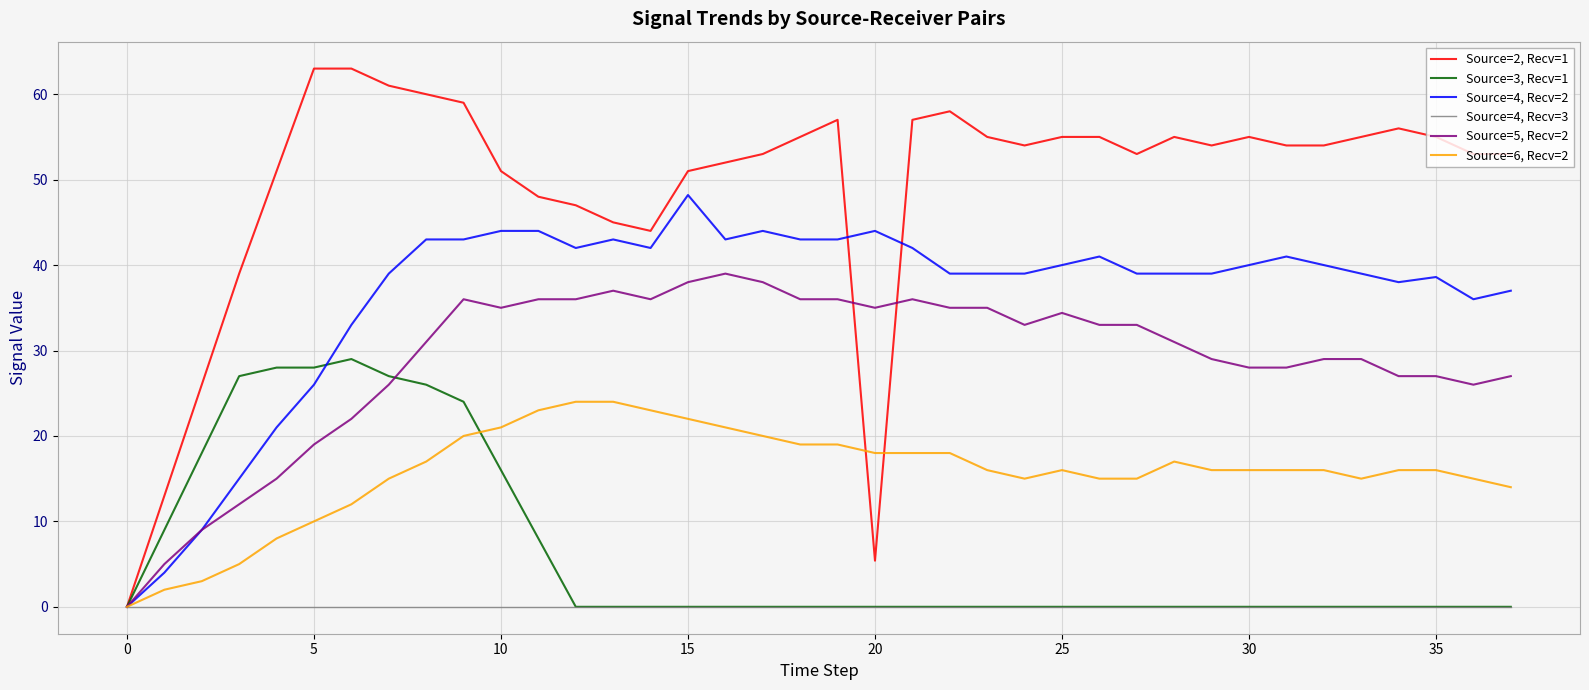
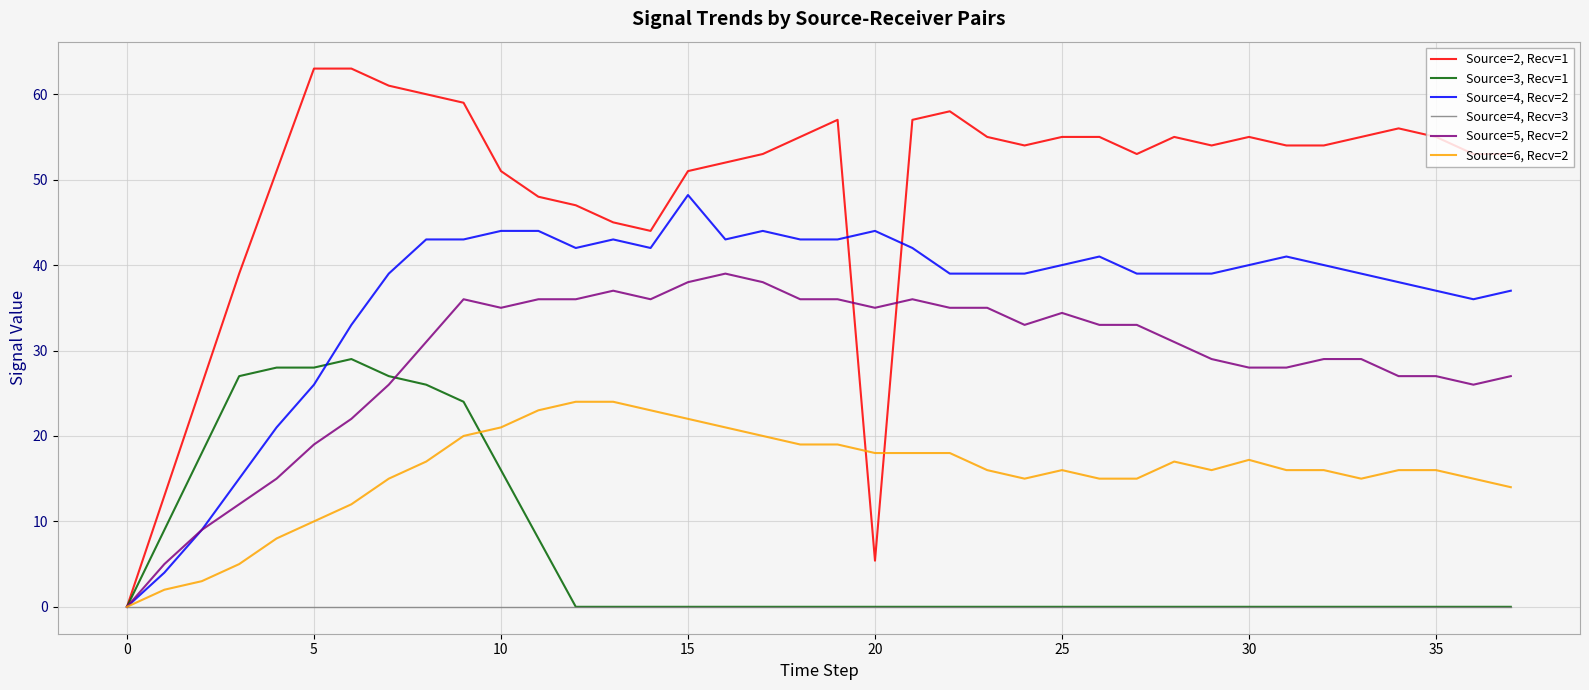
Source=6, Recv=2, 30: 16 -> 17
Source=4, Recv=2, 35: 39 -> 37
